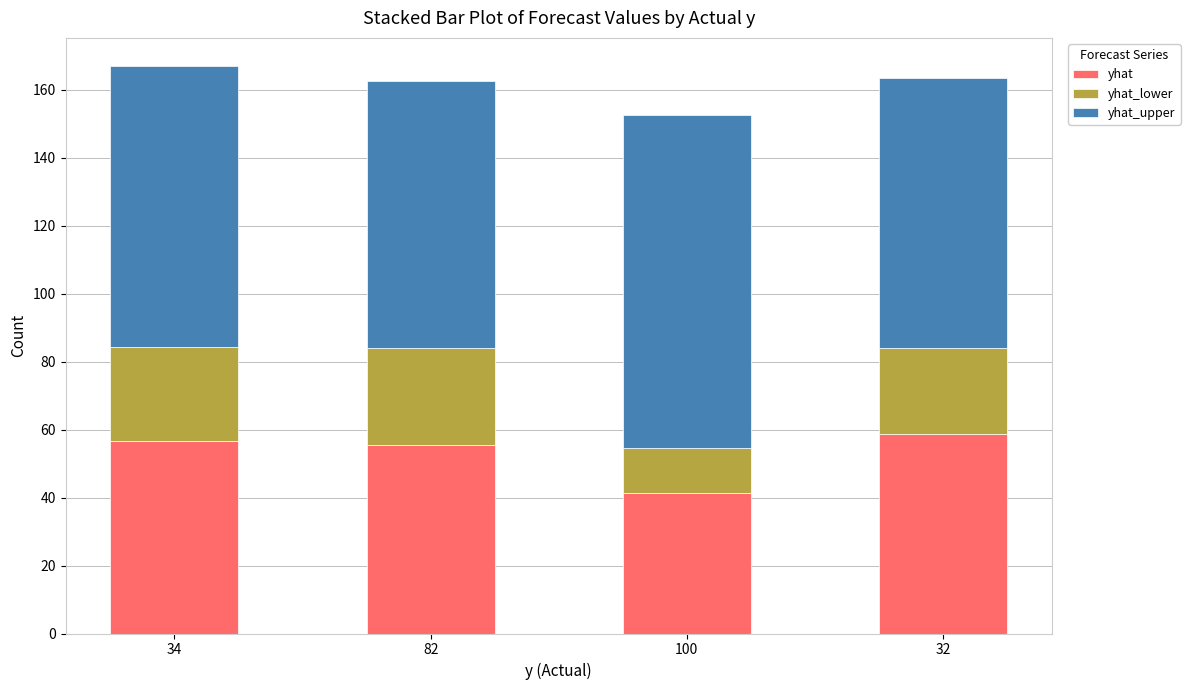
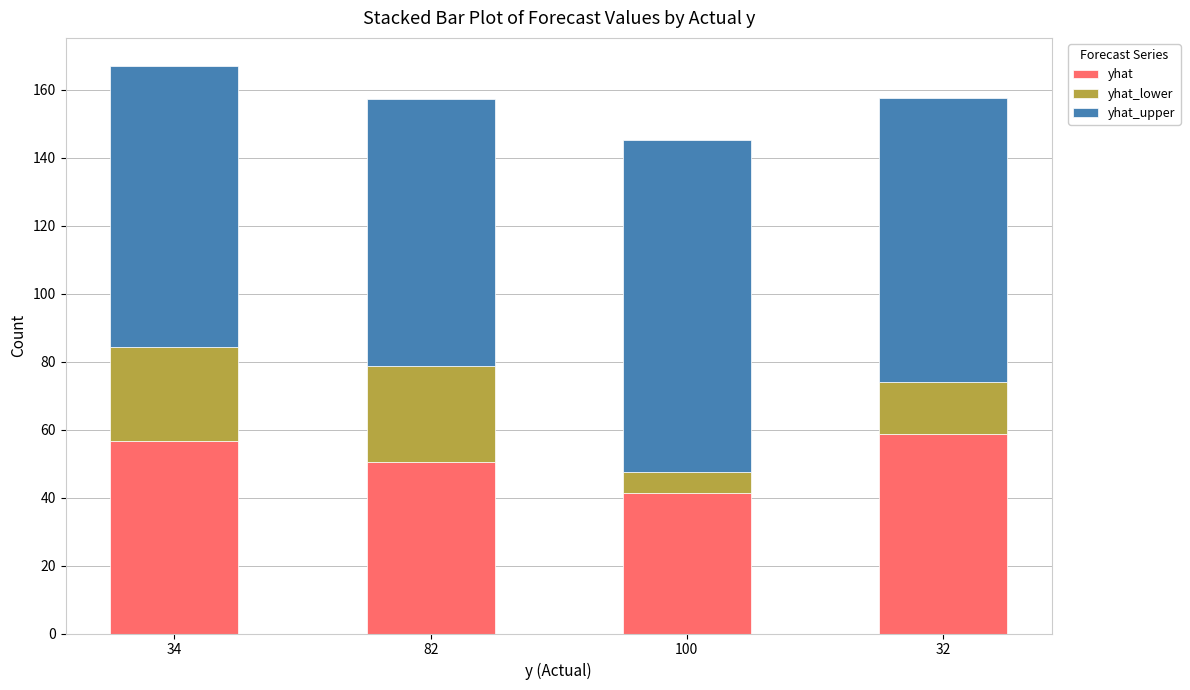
yhat, 82: 56 -> 50
yhat_lower, 100: 13 -> 6
yhat_lower, 32: 25 -> 15
yhat_upper, 32: 79 -> 84
